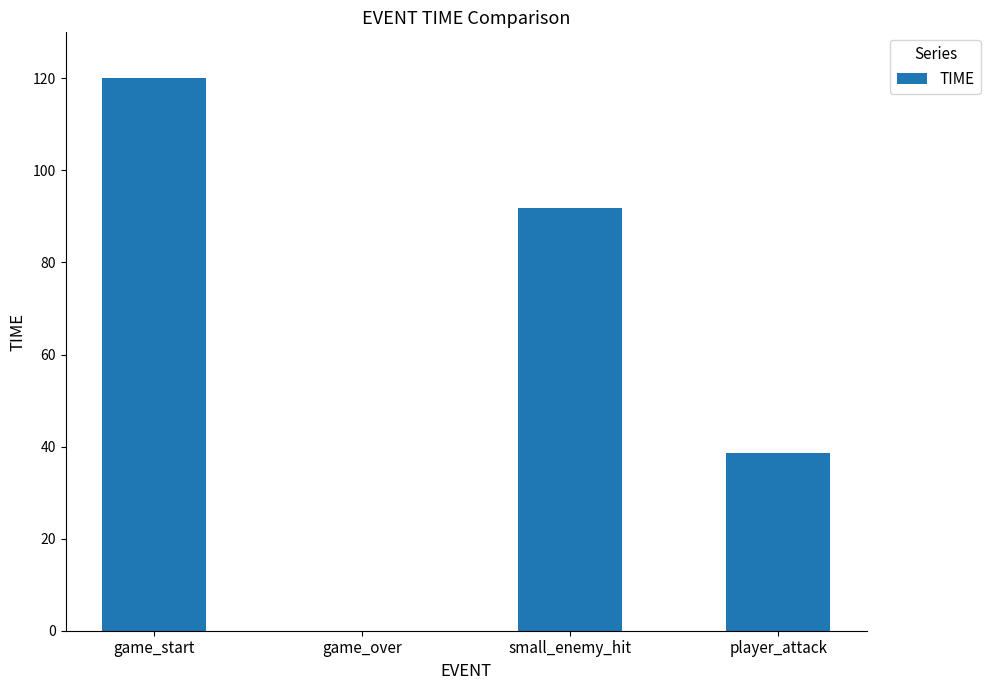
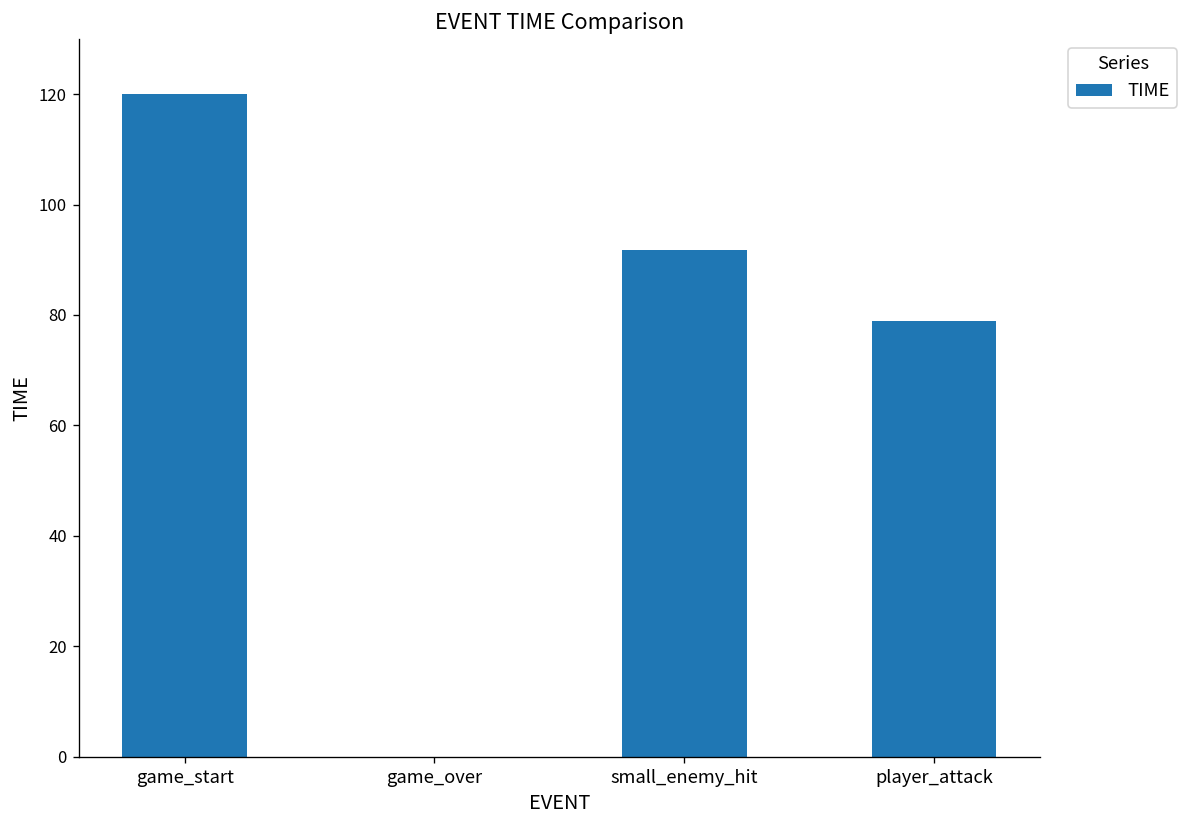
player_attack: 39 -> 79
